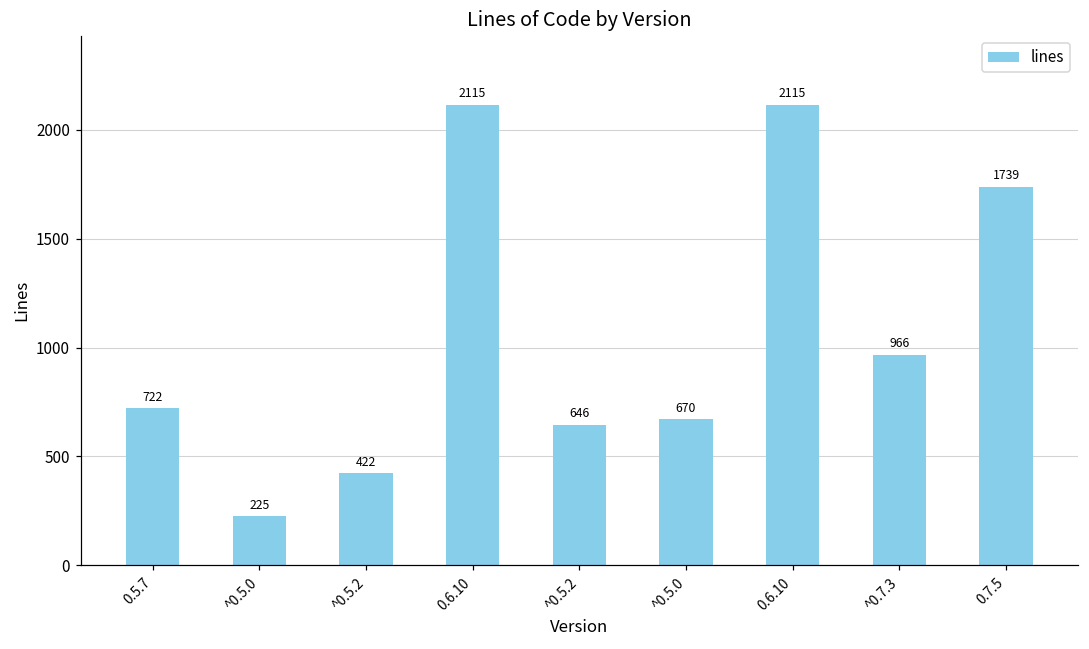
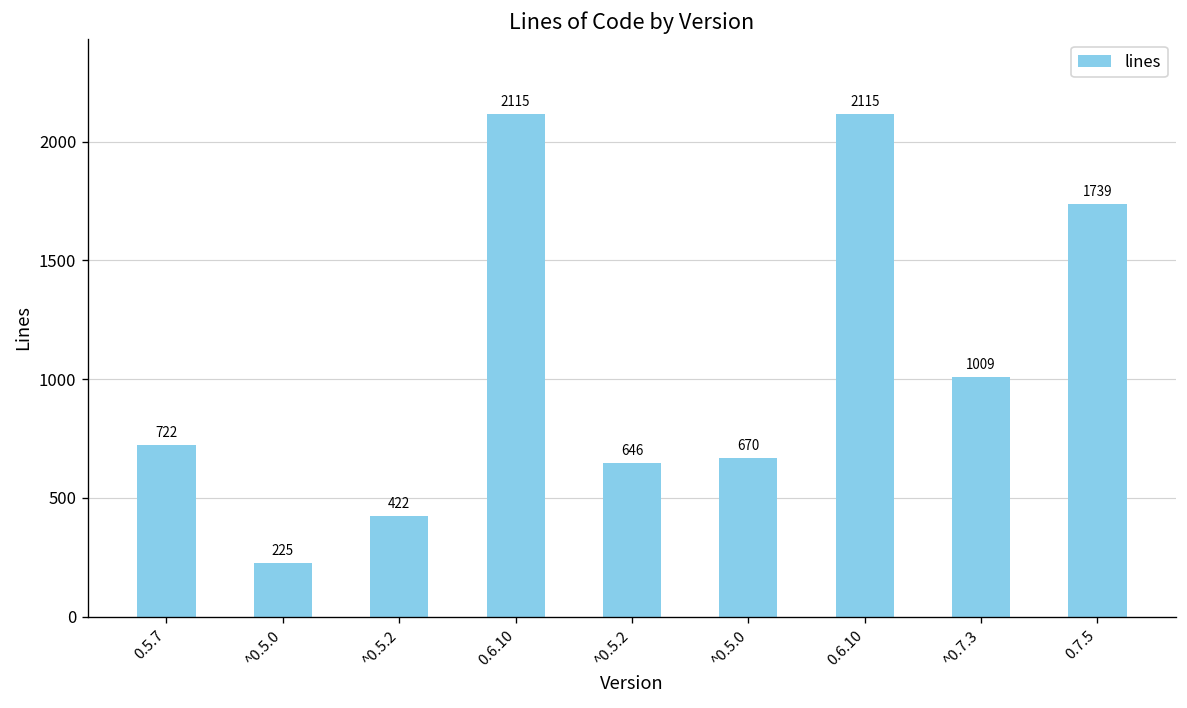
^0.7.3: 966 -> 1009
